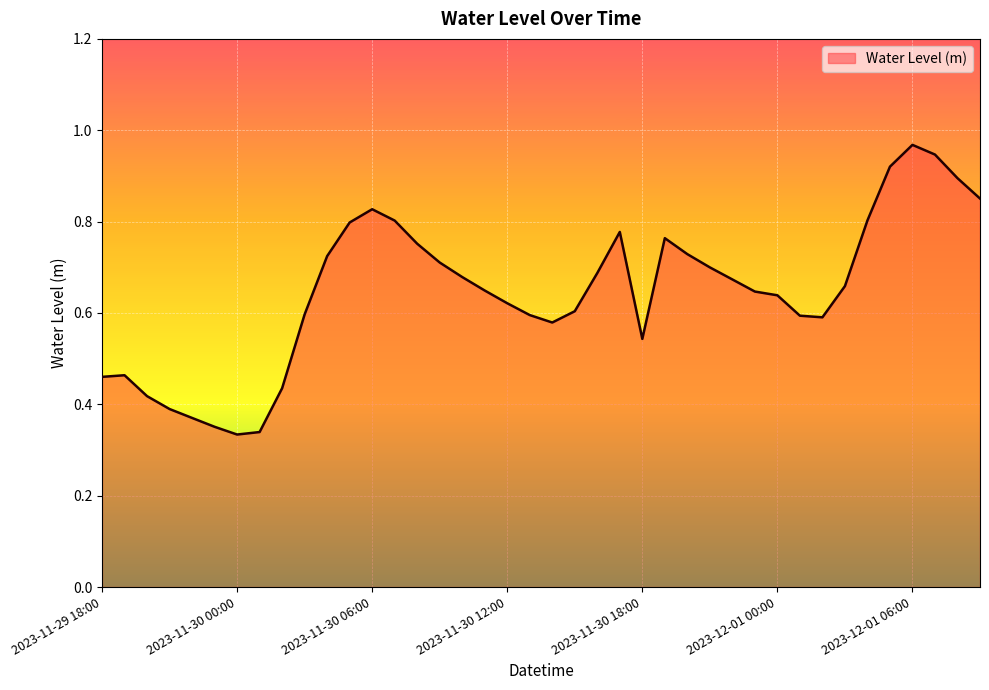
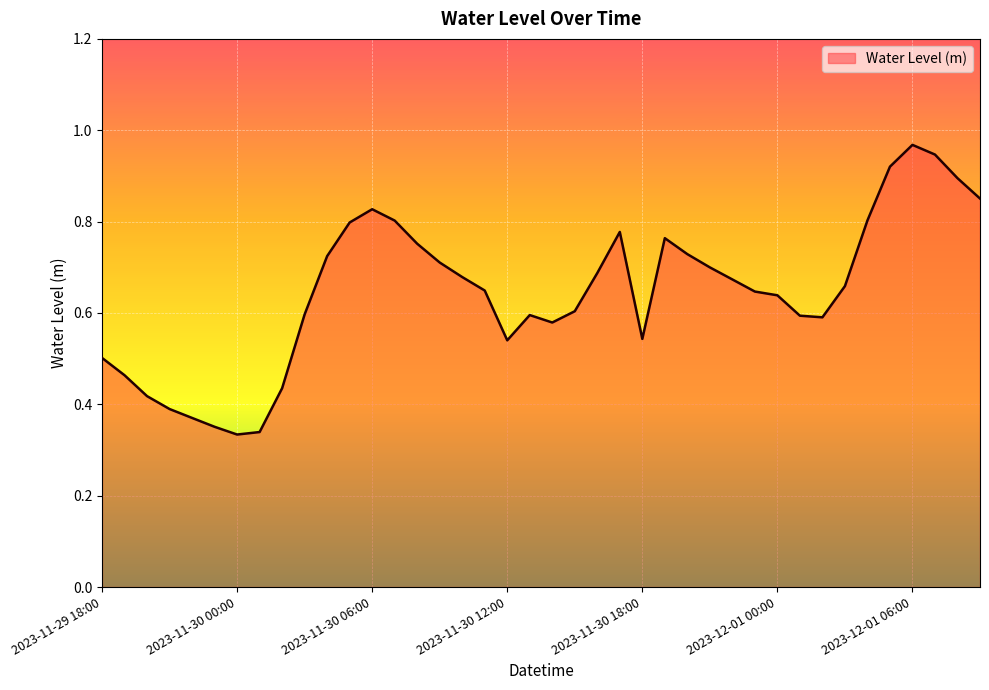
2023-11-29 18:00: 0.46 -> 0.50
2023-11-30 12:00: 0.62 -> 0.54
